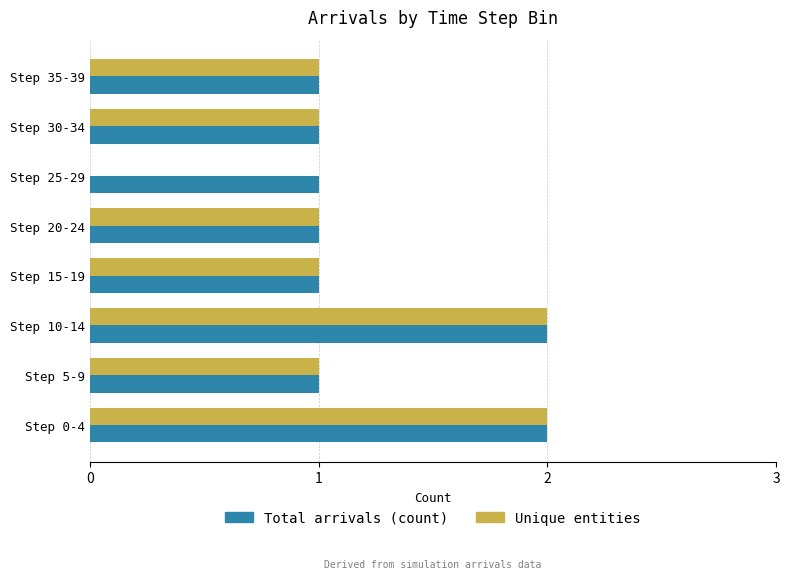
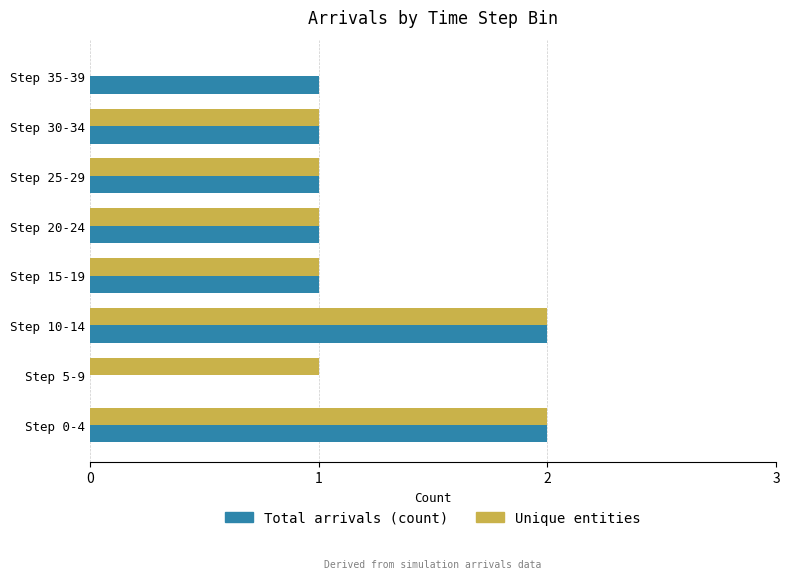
Unique entities, Step 35-39: 1 -> 0
Unique entities, Step 25-29: 0 -> 1
Total arrivals (count), Step 5-9: 1 -> 0
